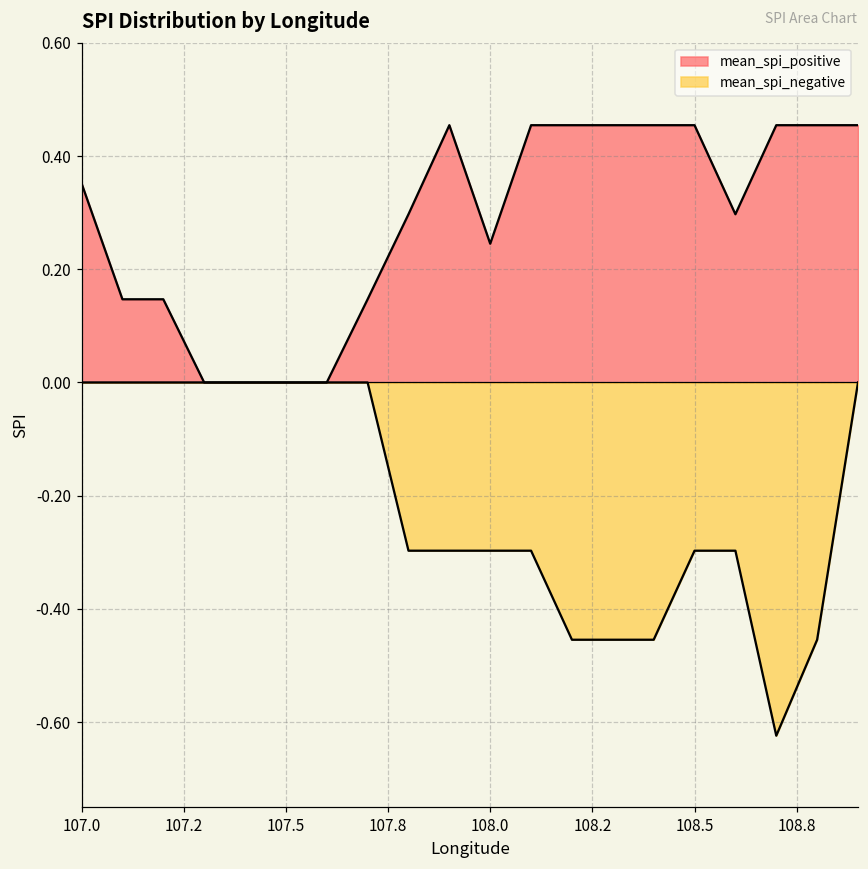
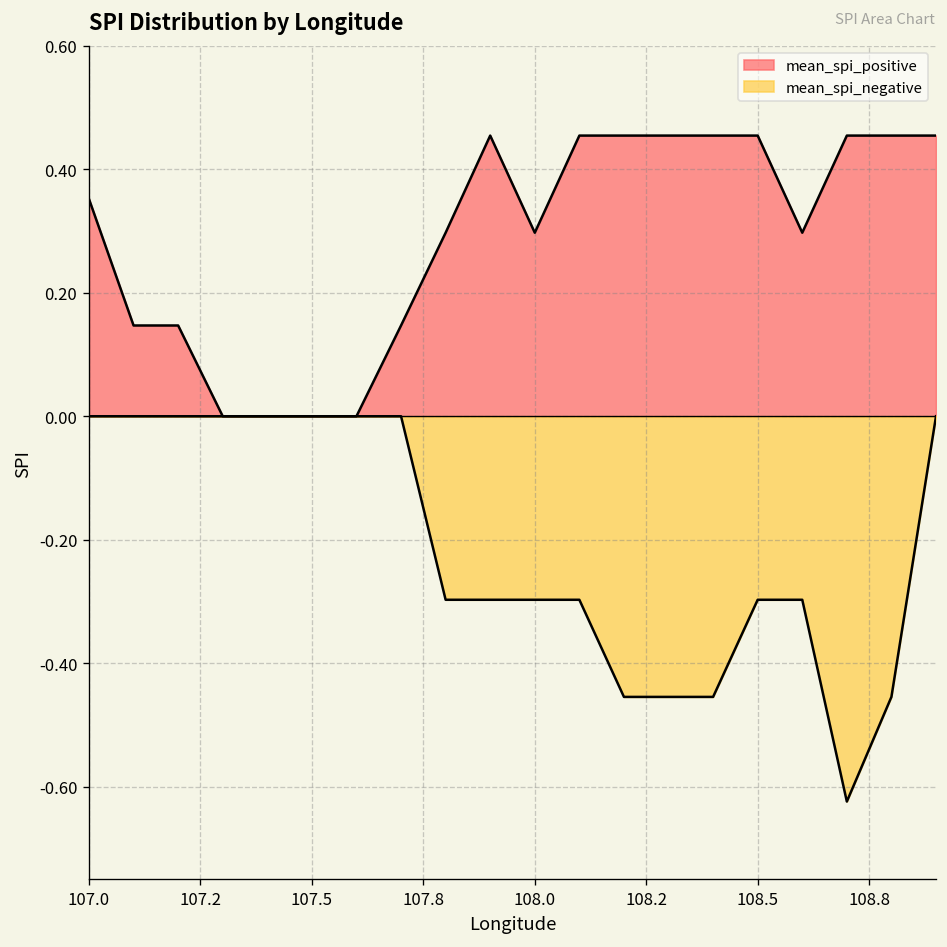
mean_spi_positive, 108.0: 0.25 -> 0.30
